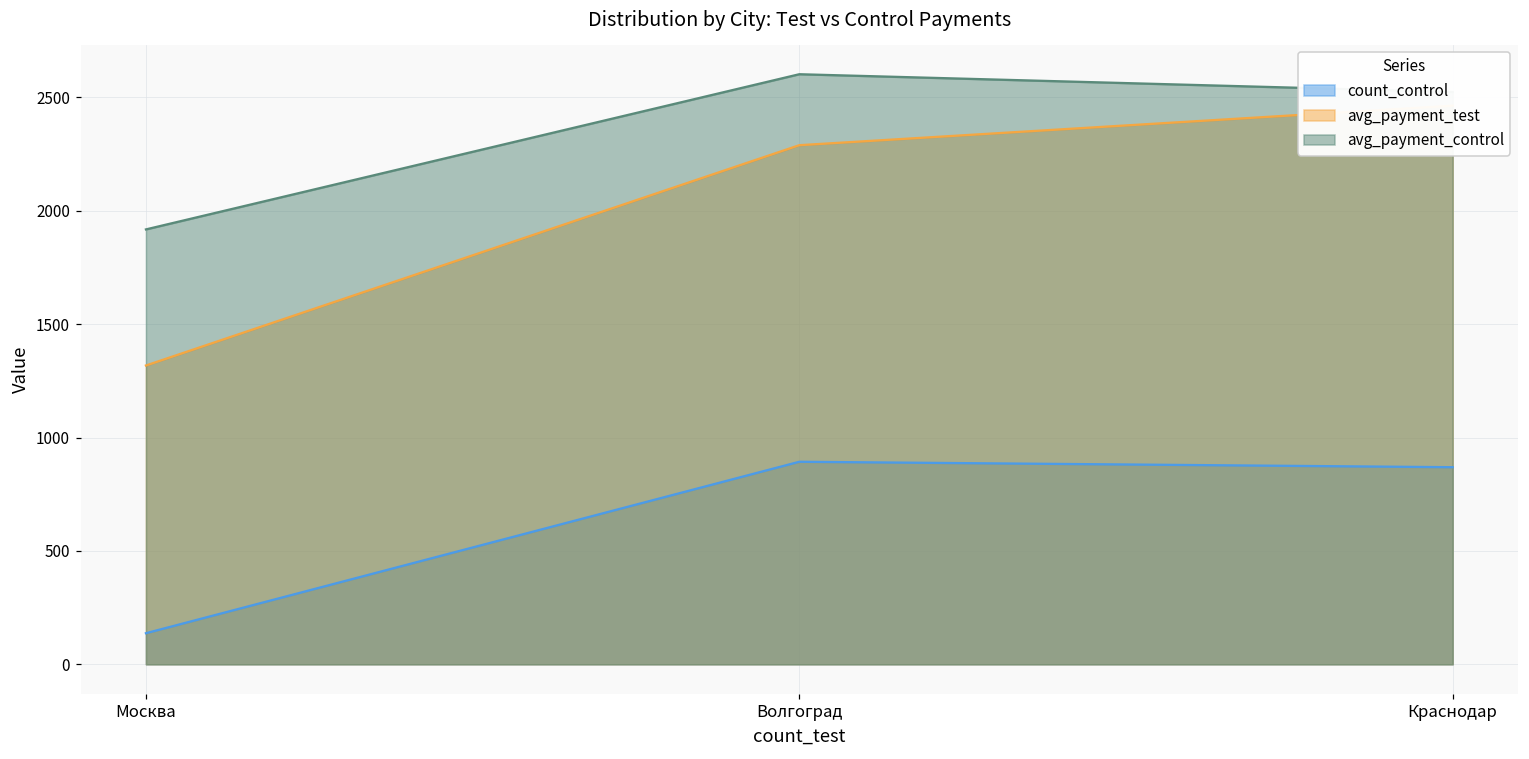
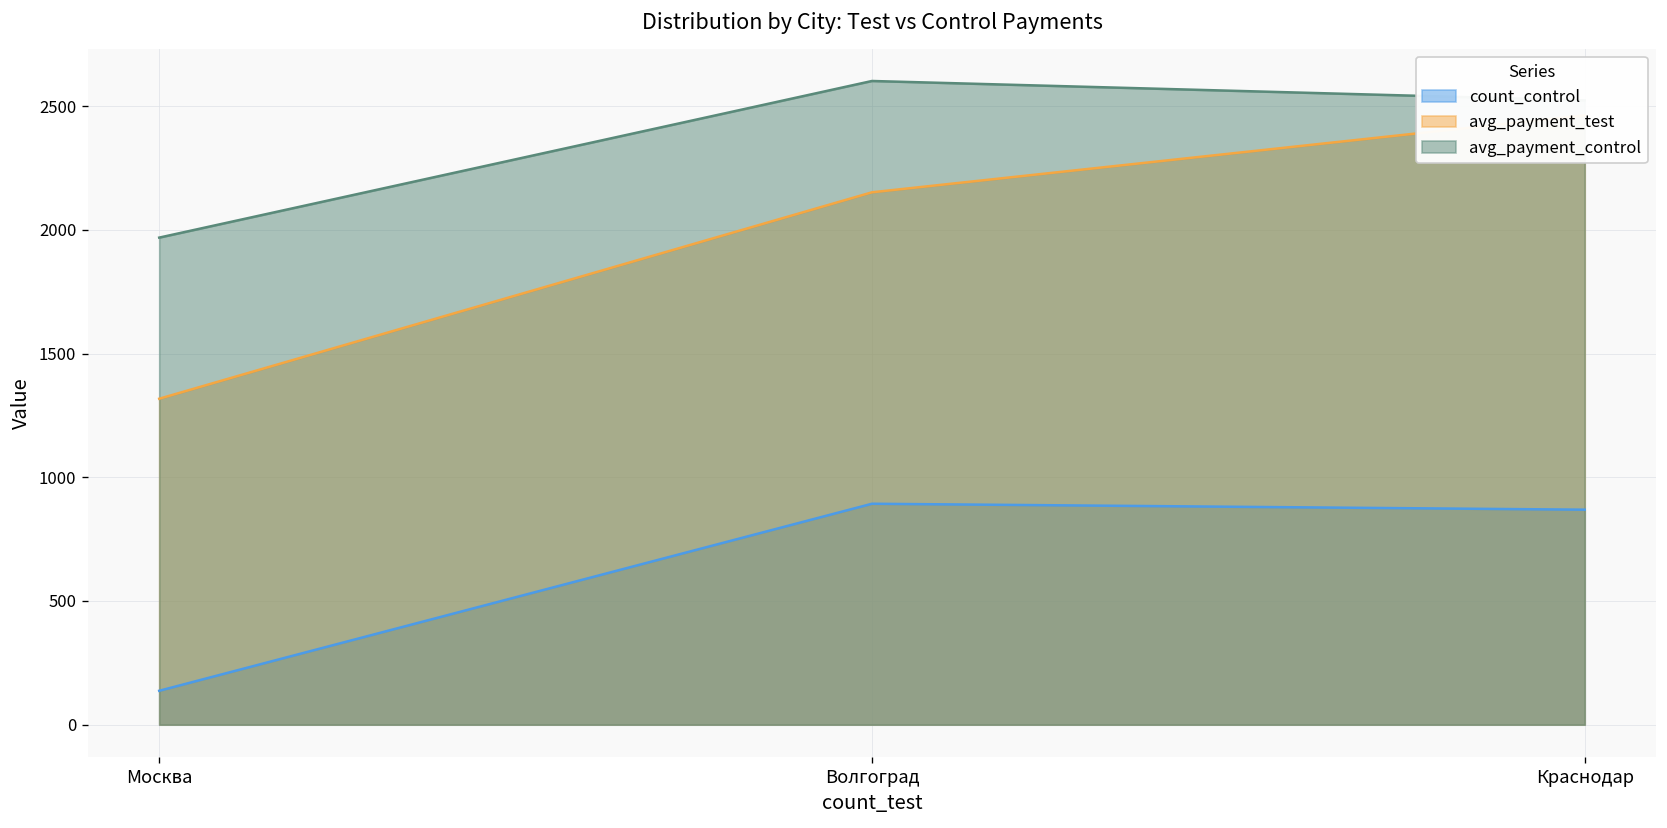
avg_payment_control, Москва: 1920 -> 1970
avg_payment_test, Волгоград: 2290 -> 2150
